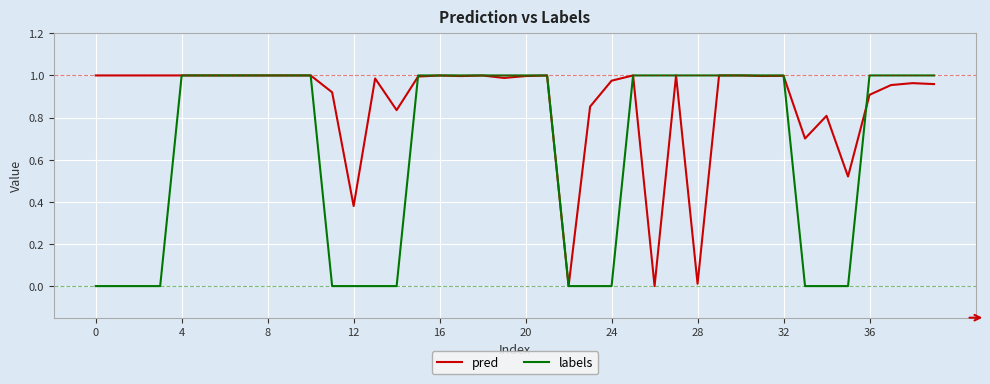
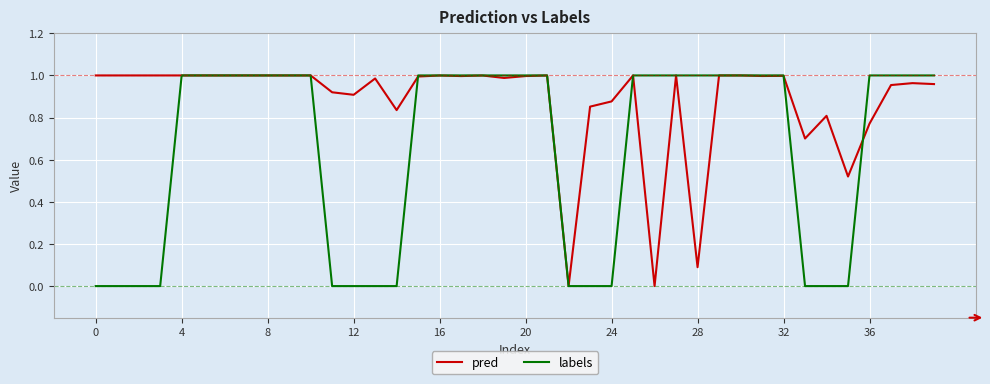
pred, 12: 0.38 -> 0.91
pred, 24: 0.98 -> 0.88
pred, 28: 0.01 -> 0.09
pred, 36: 0.91 -> 0.77
